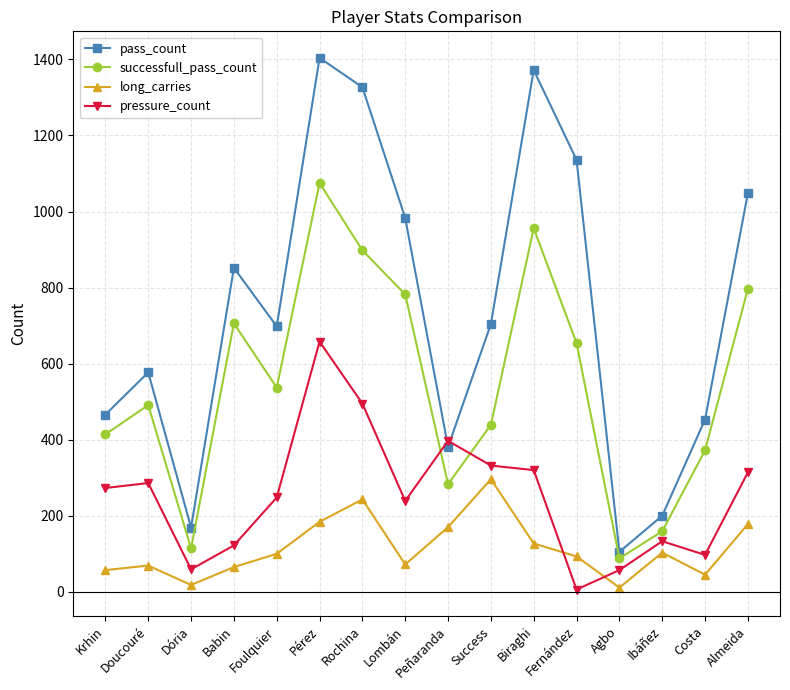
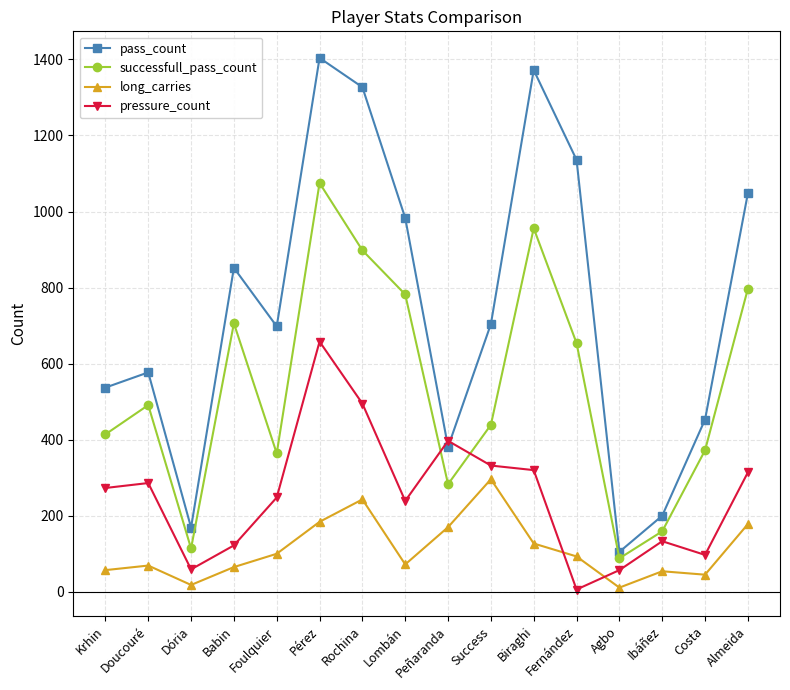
pass_count, Krhin: 470 -> 540
successfull_pass_count, Foulquier: 540 -> 360
long_carries, Ibáñez: 100 -> 50
